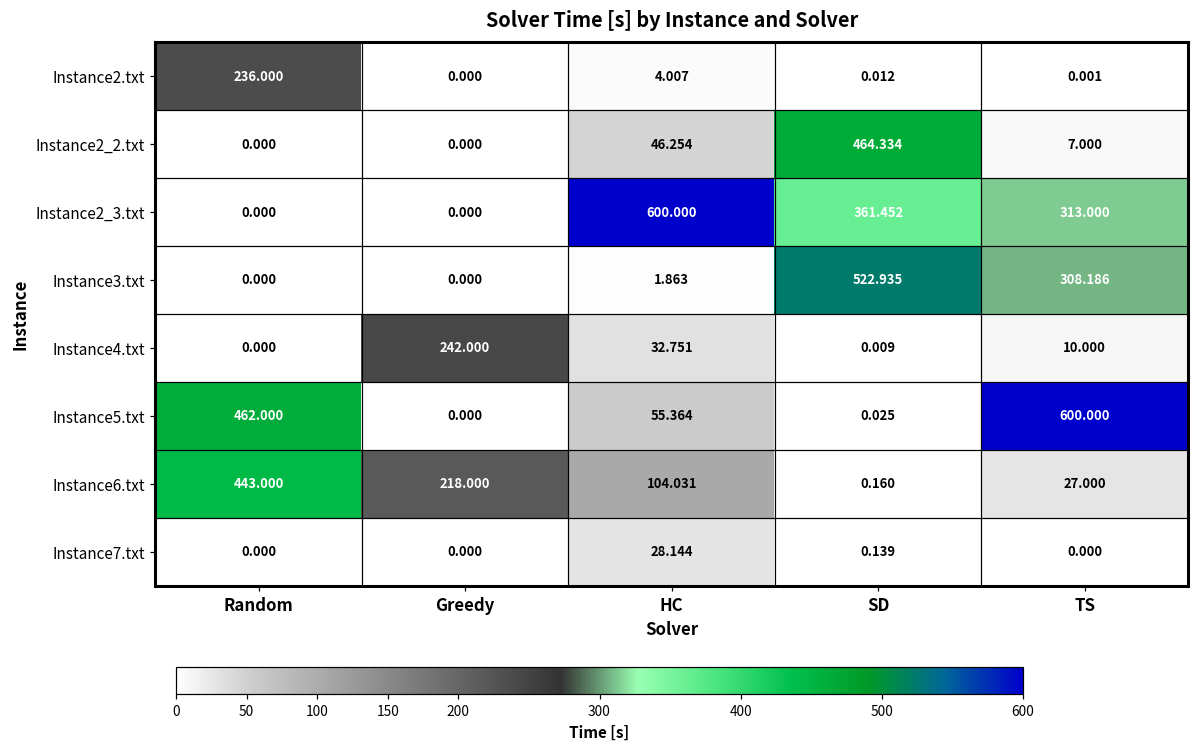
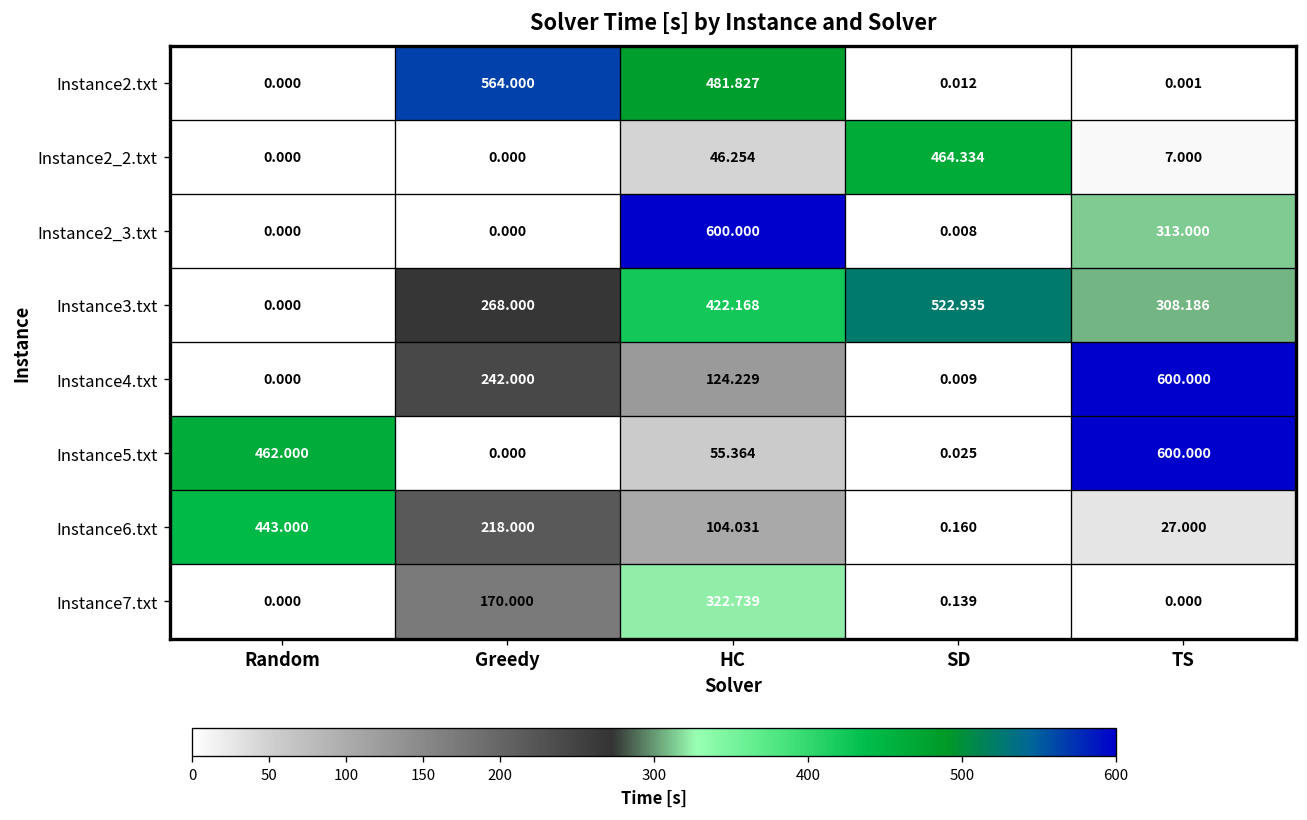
Instance2.txt, Random: 236.000 -> 0.000
Instance2.txt, Greedy: 0.000 -> 564.000
Instance2.txt, HC: 4.007 -> 481.827
Instance2_3.txt, SD: 361.452 -> 0.008
Instance3.txt, Greedy: 0.000 -> 268.000
Instance3.txt, HC: 1.863 -> 422.168
Instance4.txt, HC: 32.751 -> 124.229
Instance4.txt, TS: 10.000 -> 600.000
Instance7.txt, Greedy: 0.000 -> 170.000
Instance7.txt, HC: 28.144 -> 322.739
